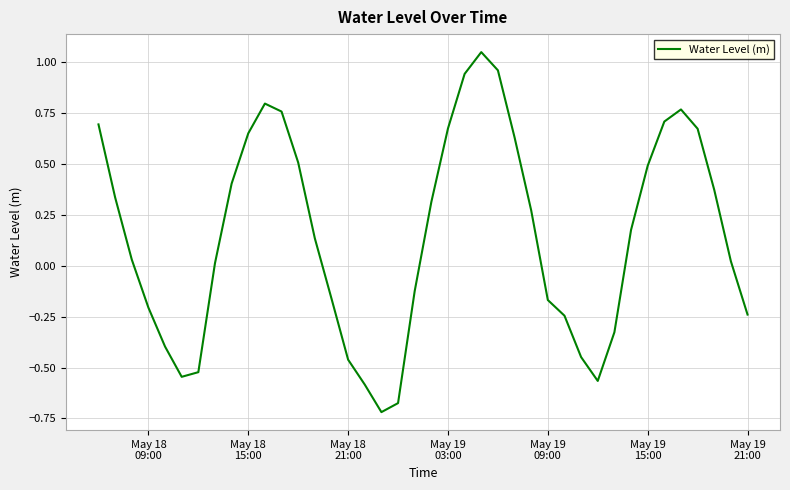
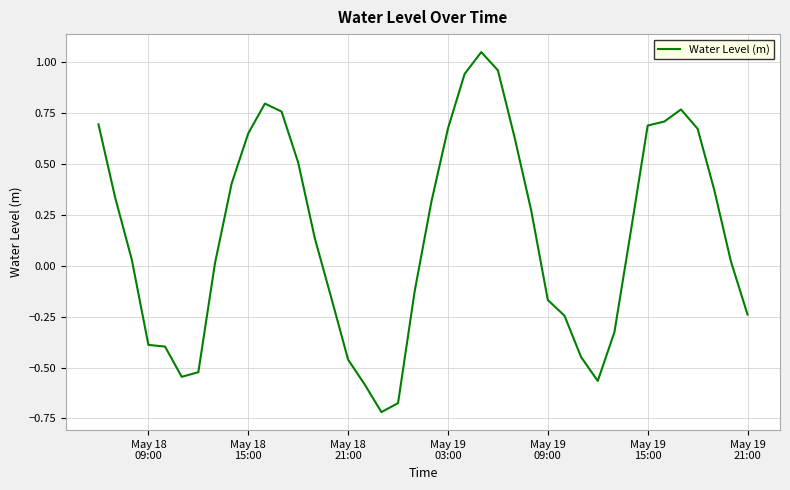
May 18 09:00: -0.21 -> -0.39
May 19 15:00: 0.49 -> 0.69
